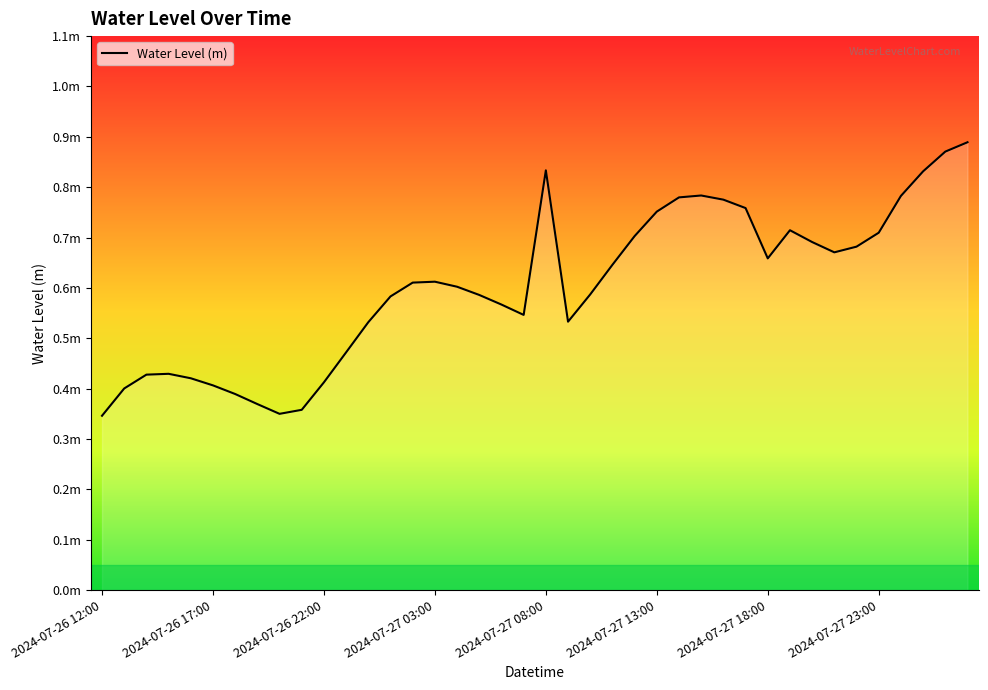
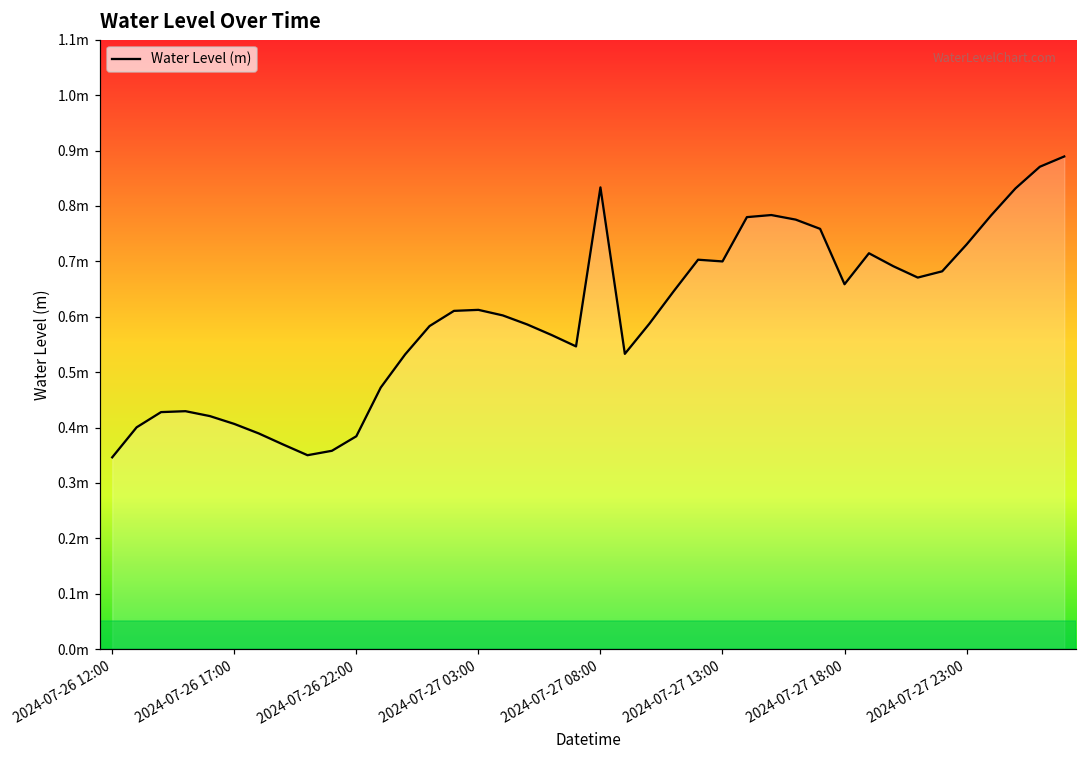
2024-07-26 22:00: 0.41m -> 0.38m
2024-07-27 13:00: 0.75m -> 0.70m
2024-07-27 23:00: 0.71m -> 0.73m
